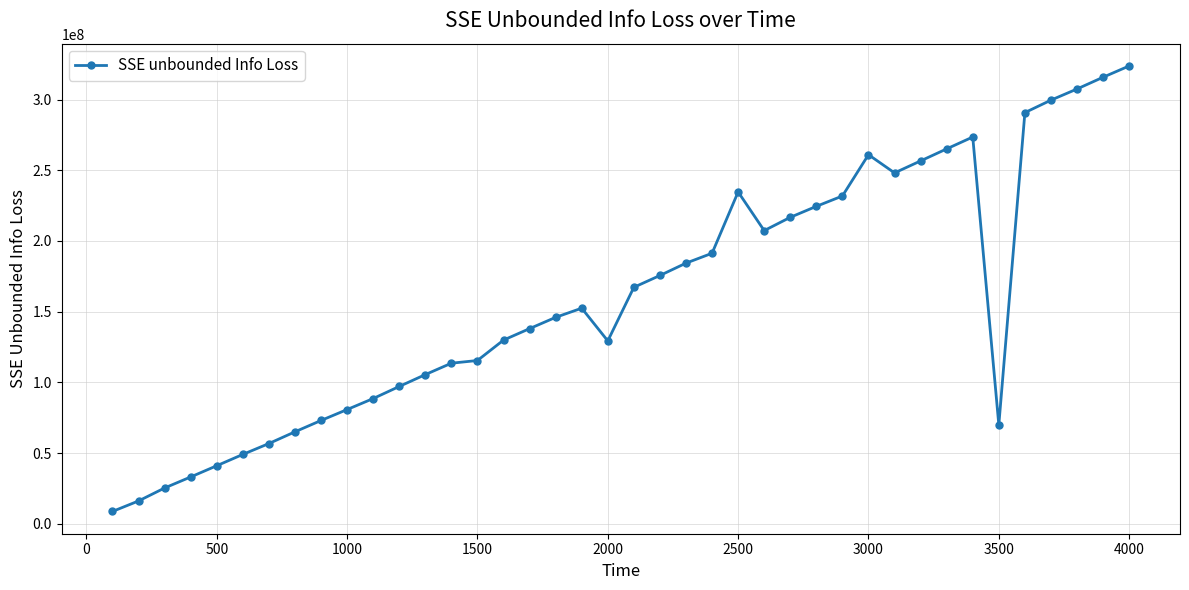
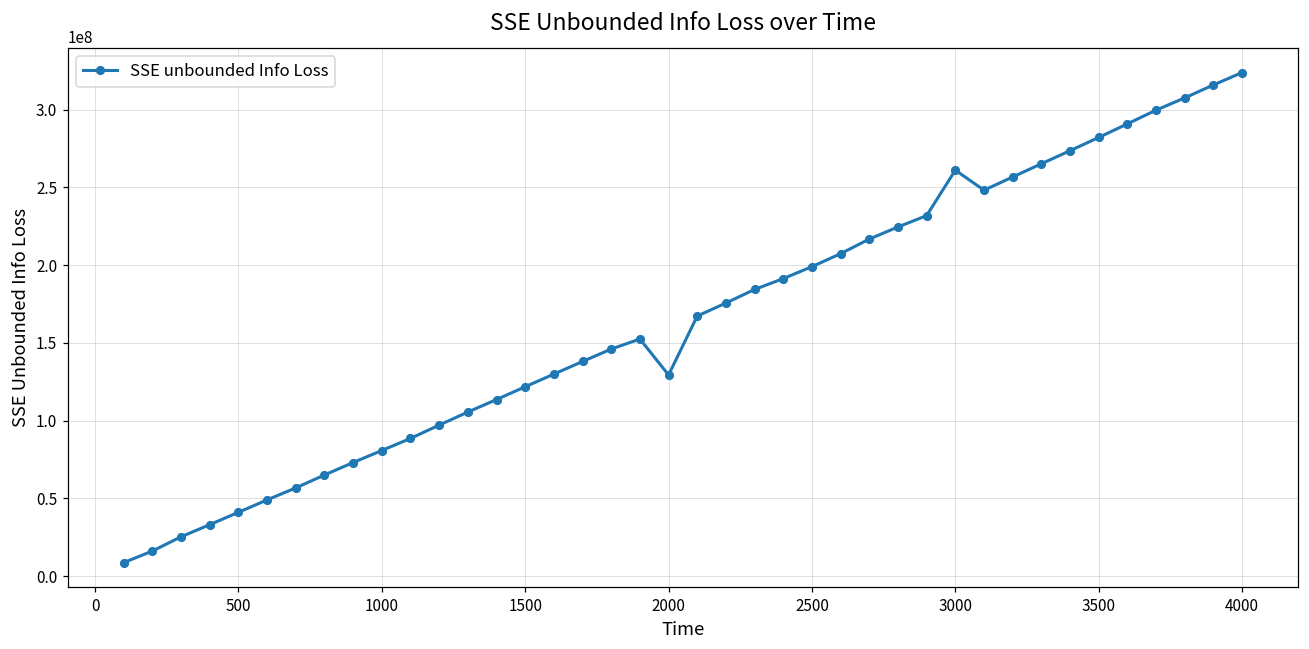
1500: 116000000 -> 122000000
2500: 235000000 -> 199000000
3500: 70000000 -> 282000000
